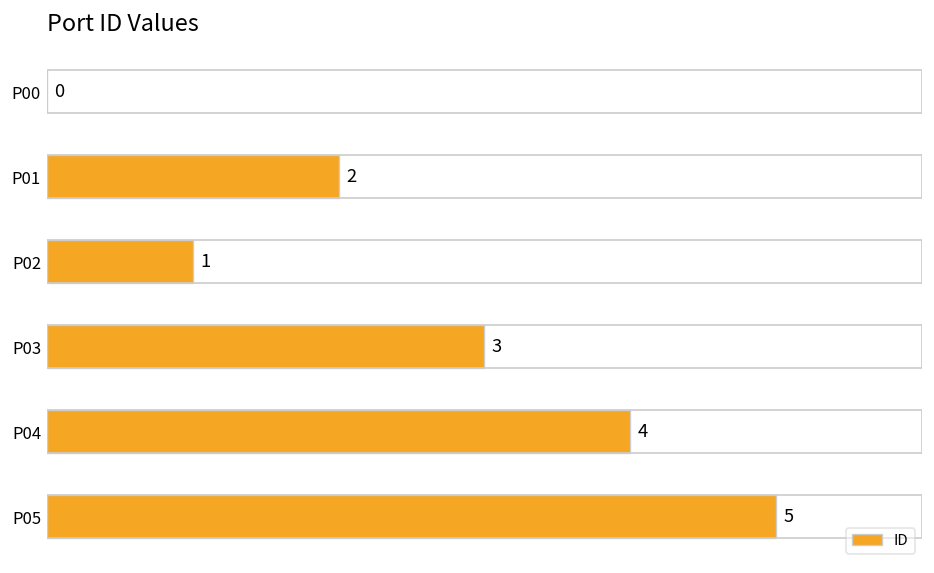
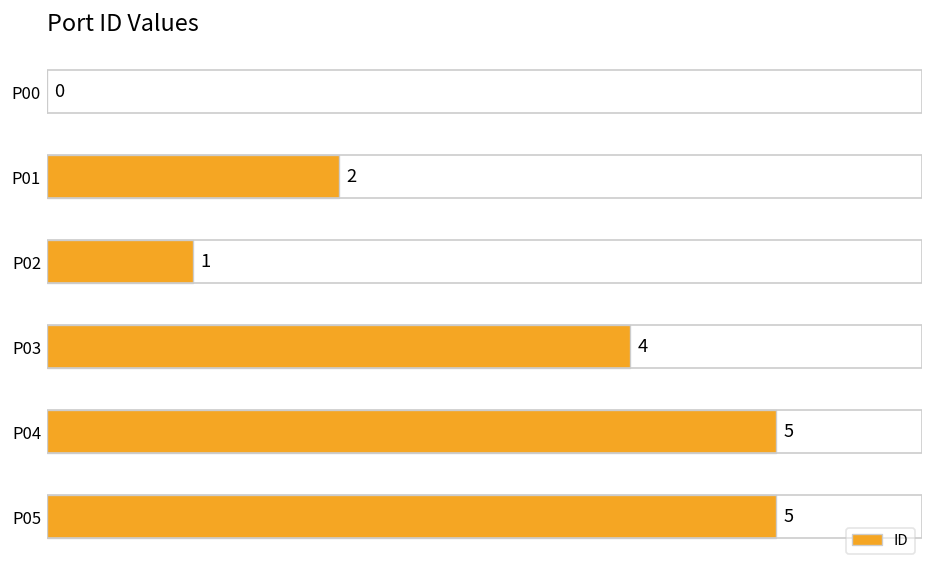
P03: 3 -> 4
P04: 4 -> 5
